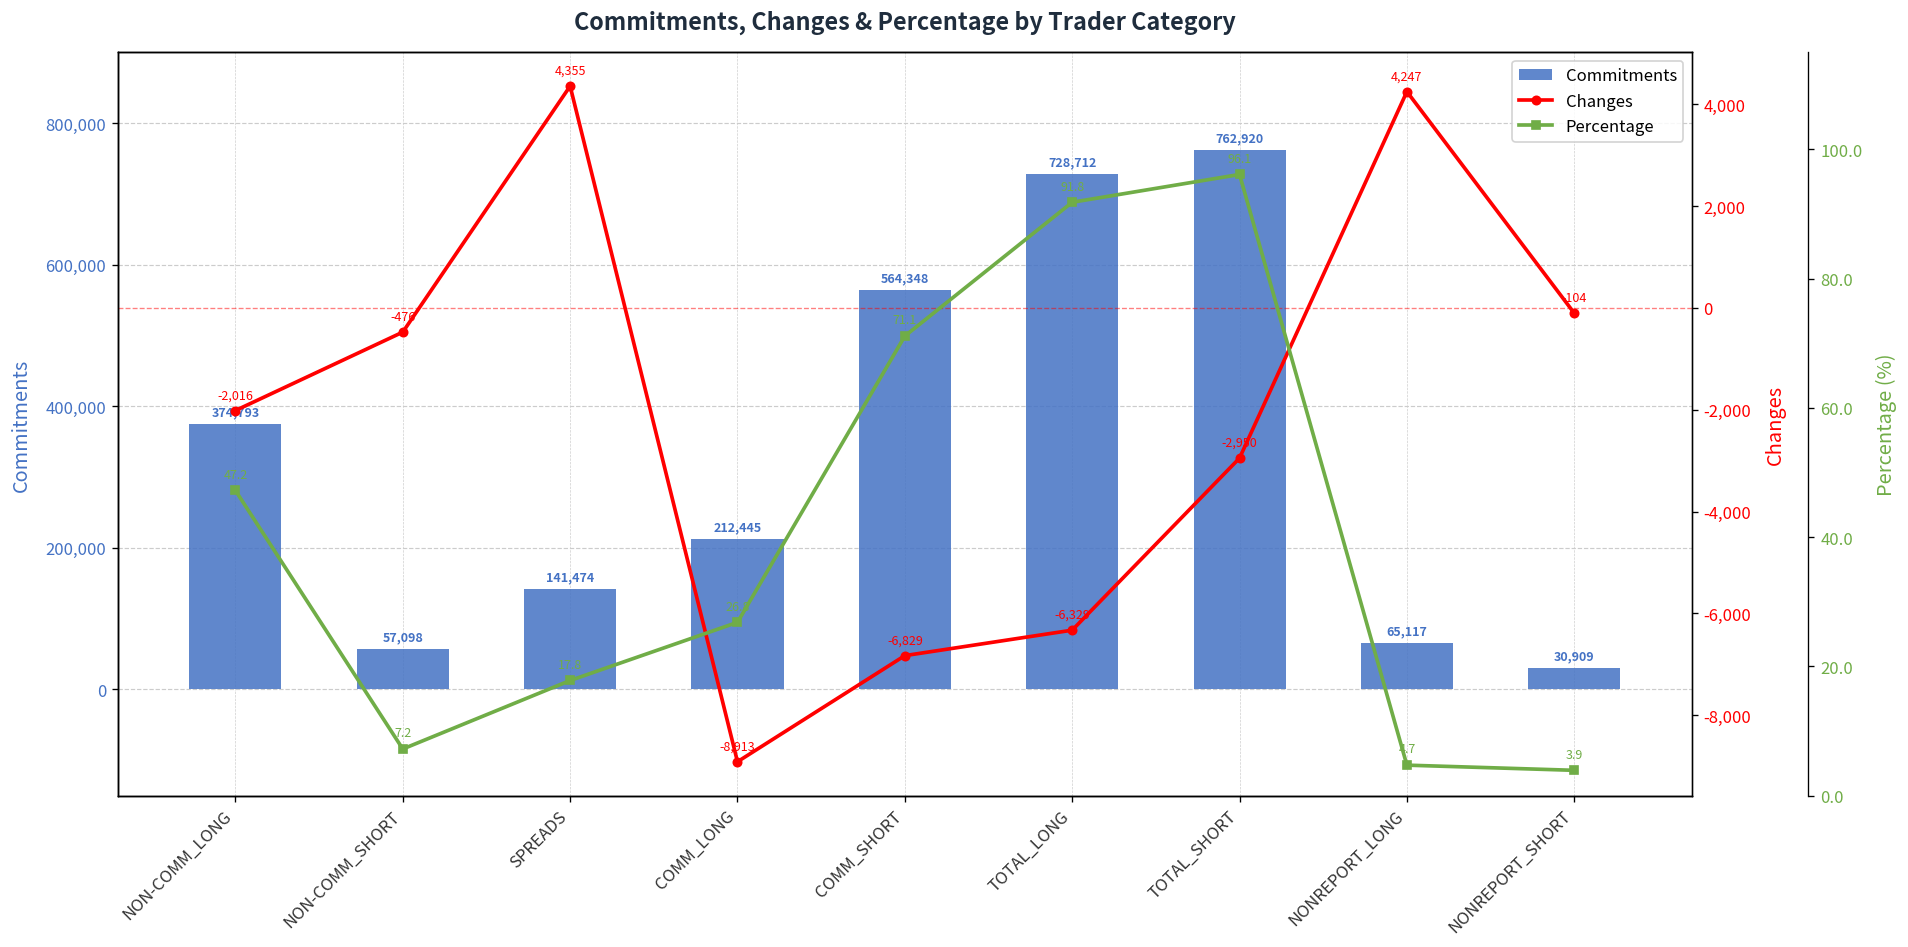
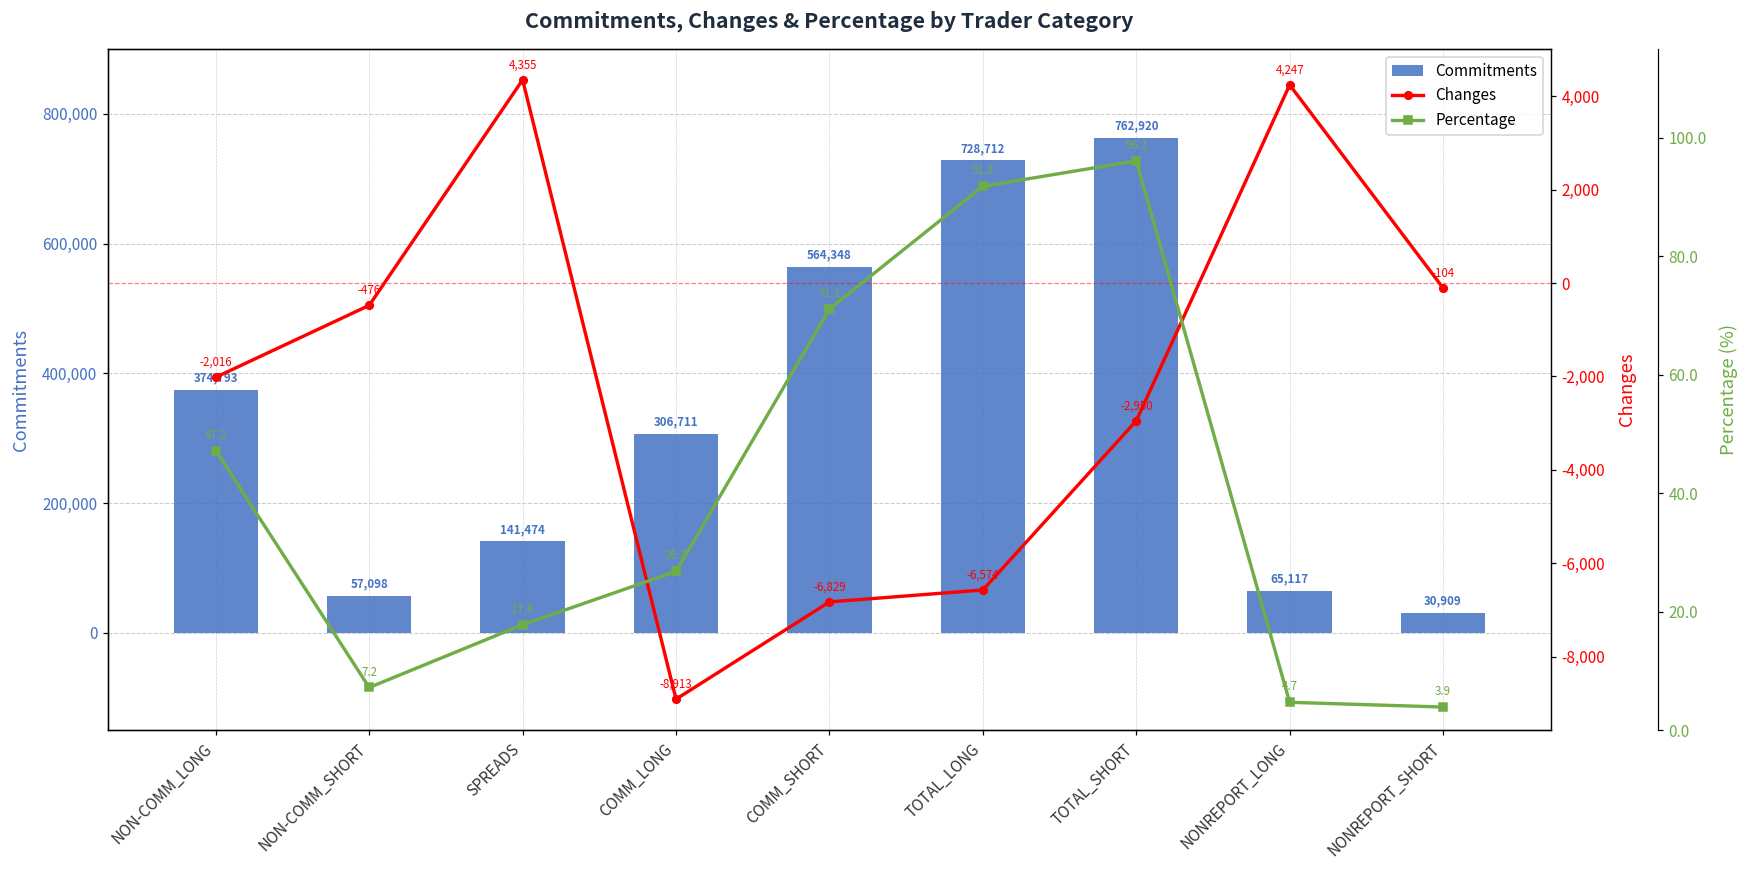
Commitments, COMM_LONG: 212,445 -> 306,711
Changes, TOTAL_LONG: -6,329 -> -6,574
